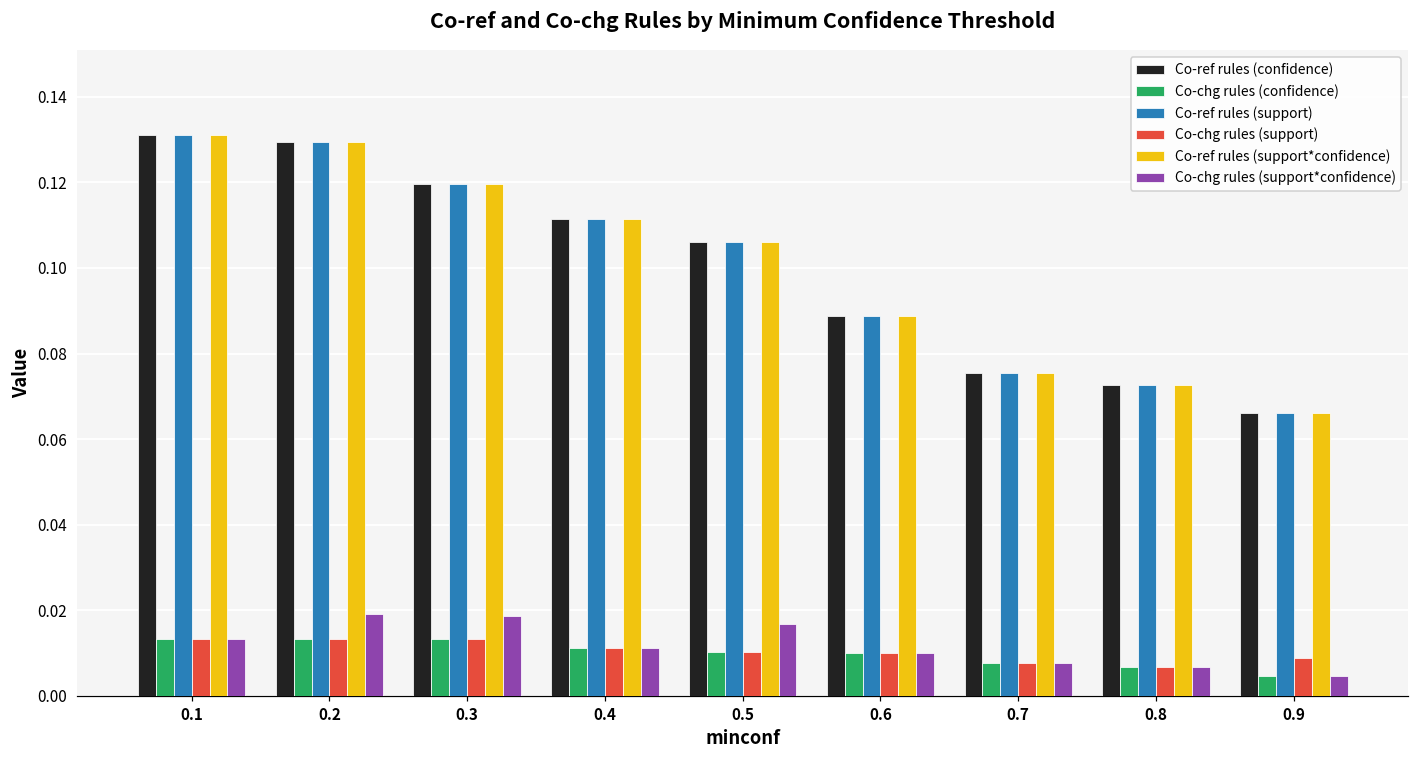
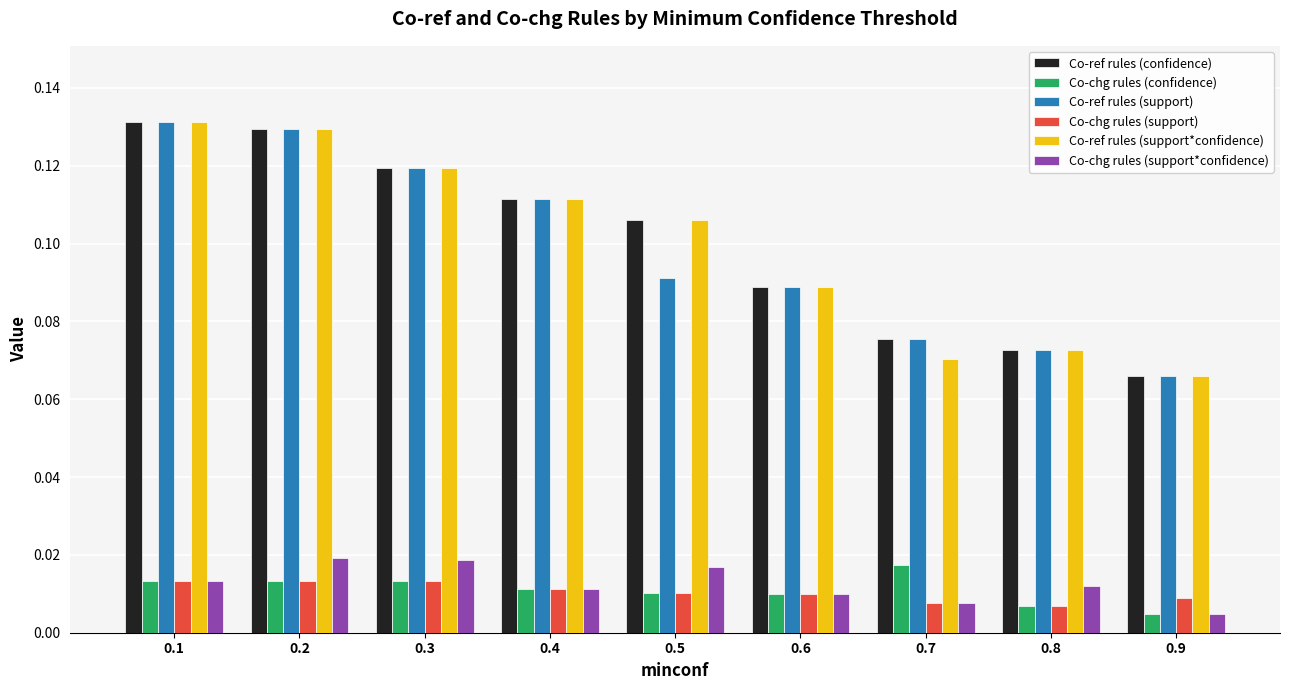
Co-ref rules (support), 0.5: 0.106 -> 0.091
Co-chg rules (confidence), 0.7: 0.008 -> 0.017
Co-ref rules (support*confidence), 0.7: 0.075 -> 0.070
Co-chg rules (support*confidence), 0.8: 0.007 -> 0.012
